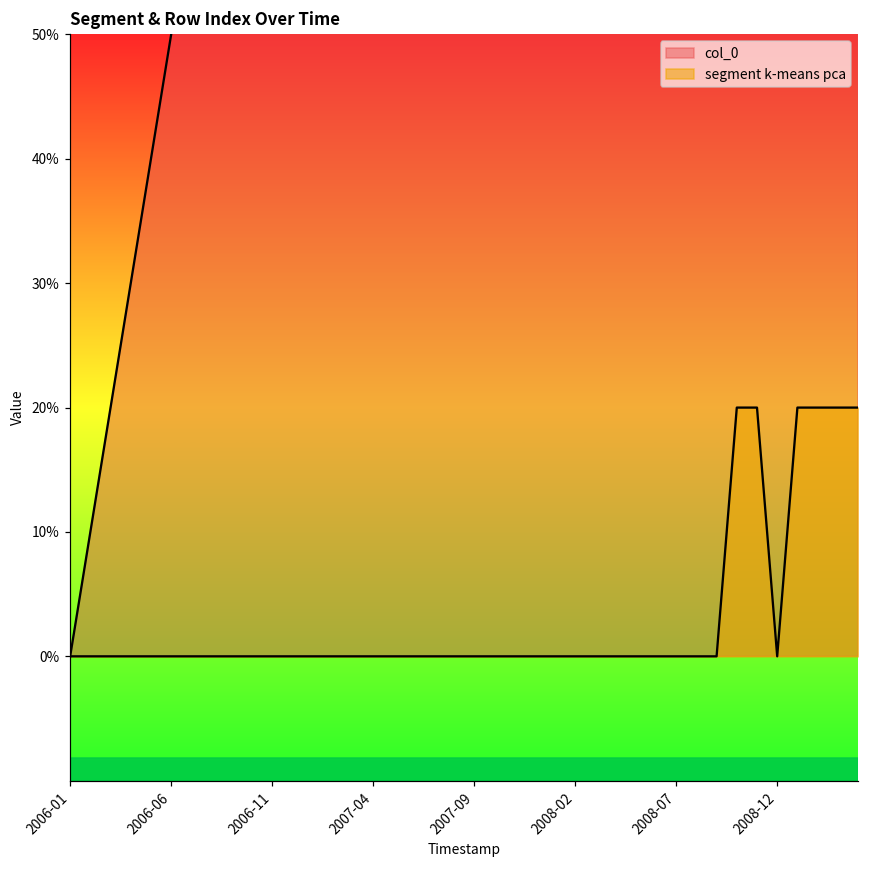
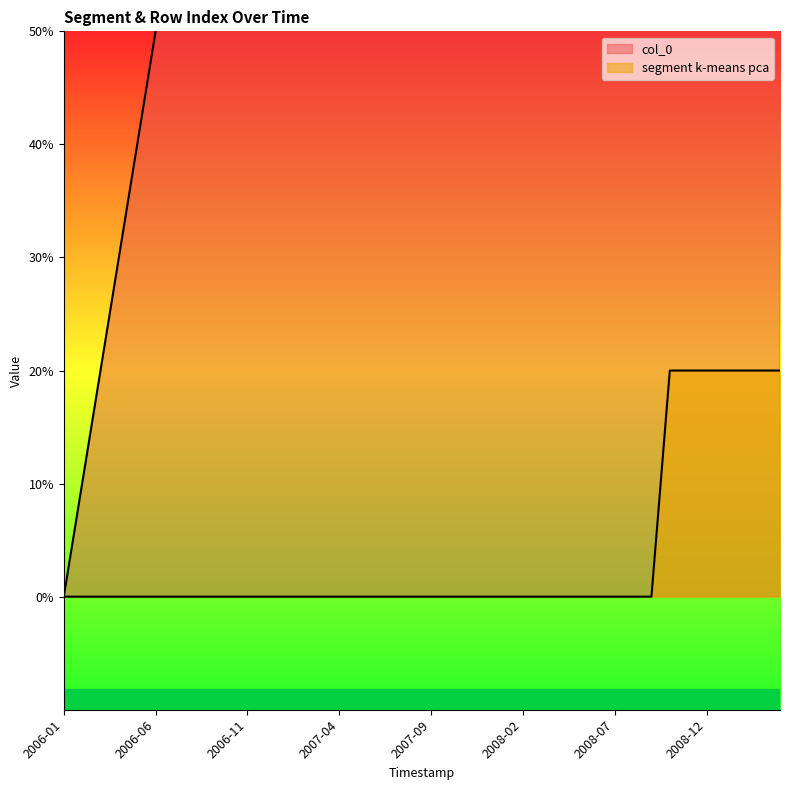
segment k-means pca, 2008-12: 0.0% -> 20.0%
